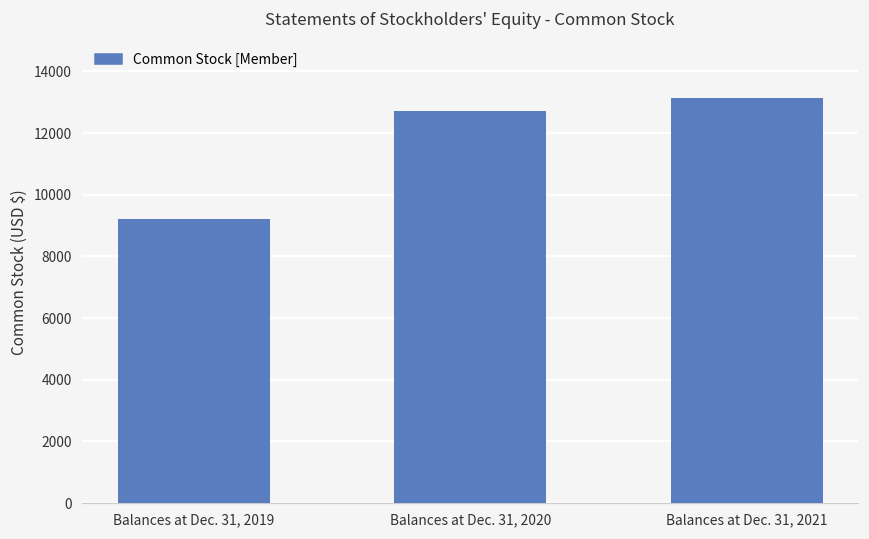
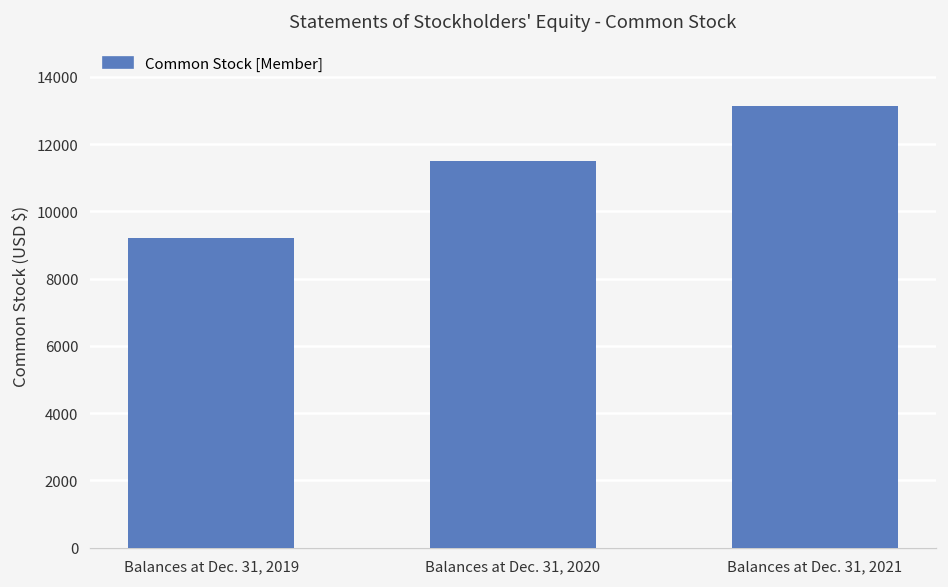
Balances at Dec. 31, 2020: 12700 -> 11500
